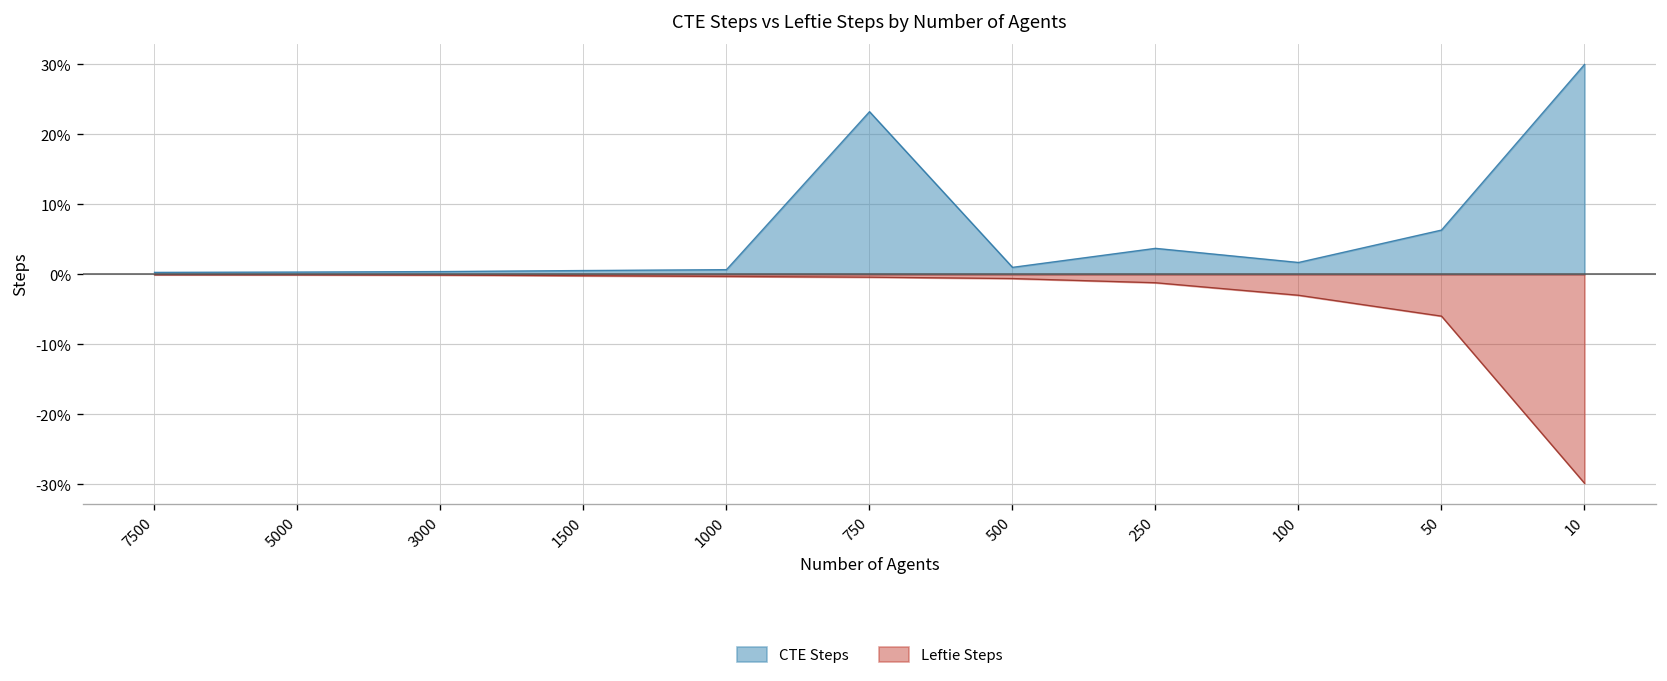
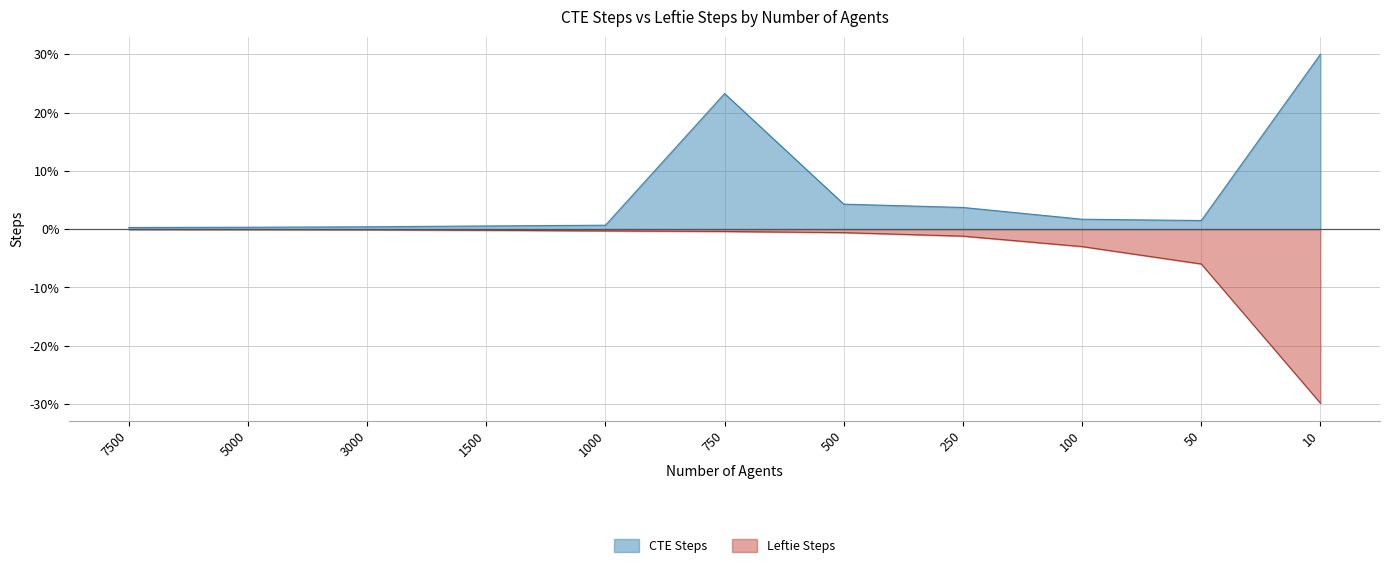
CTE Steps, 500: 1% -> 4%
CTE Steps, 50: 6% -> 1%
